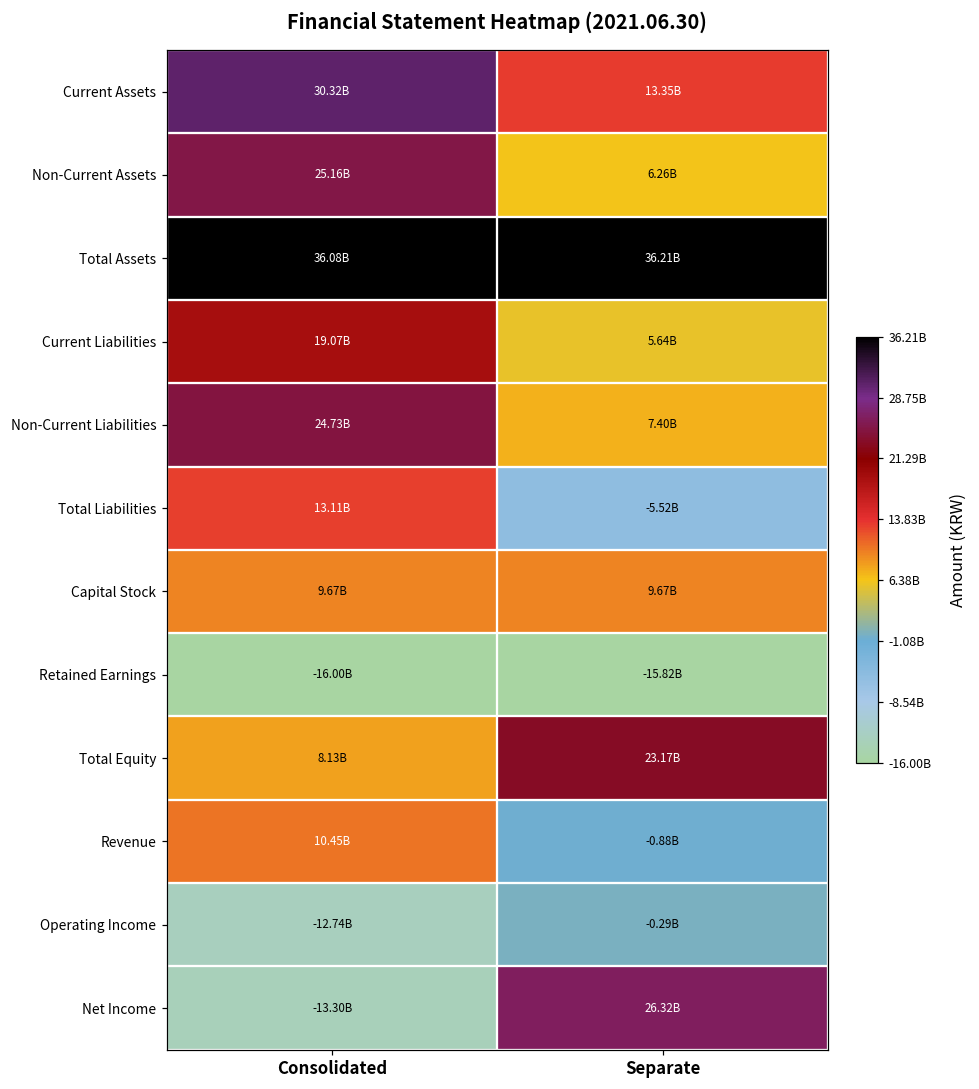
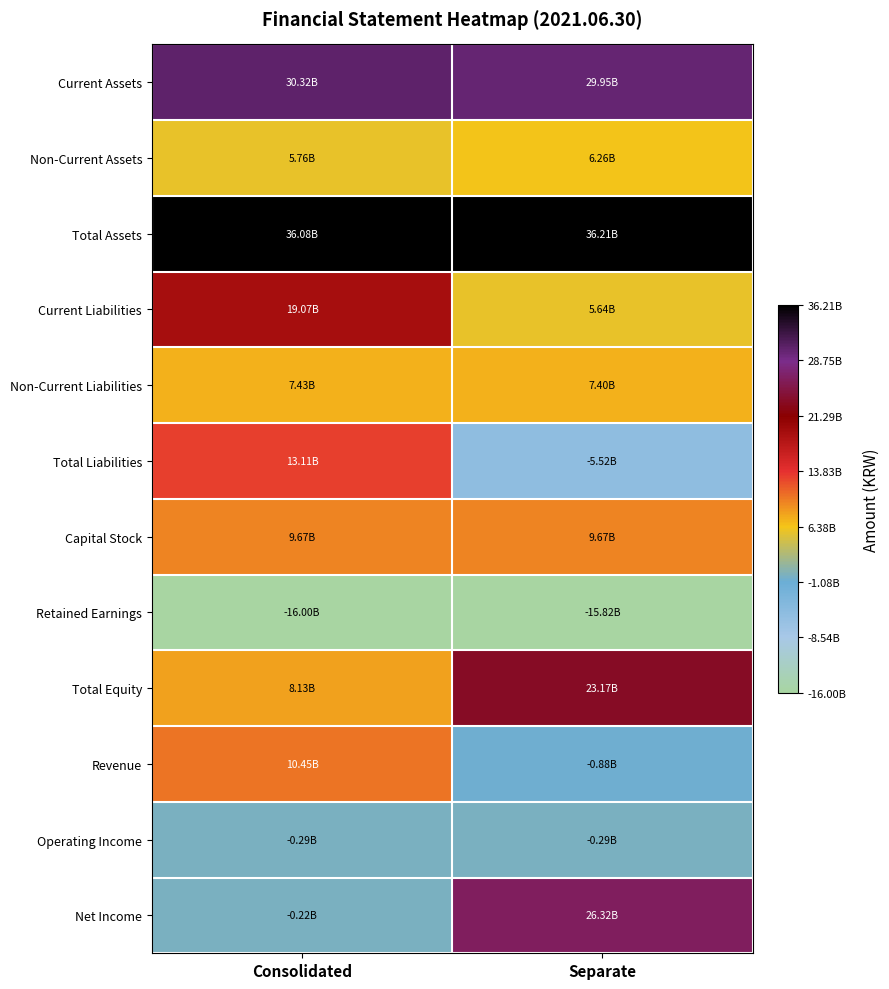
Current Assets, Separate: 13.35B -> 29.95B
Non-Current Assets, Consolidated: 25.16B -> 5.76B
Non-Current Liabilities, Consolidated: 24.73B -> 7.43B
Operating Income, Consolidated: -12.74B -> -0.29B
Net Income, Consolidated: -13.30B -> -0.22B
